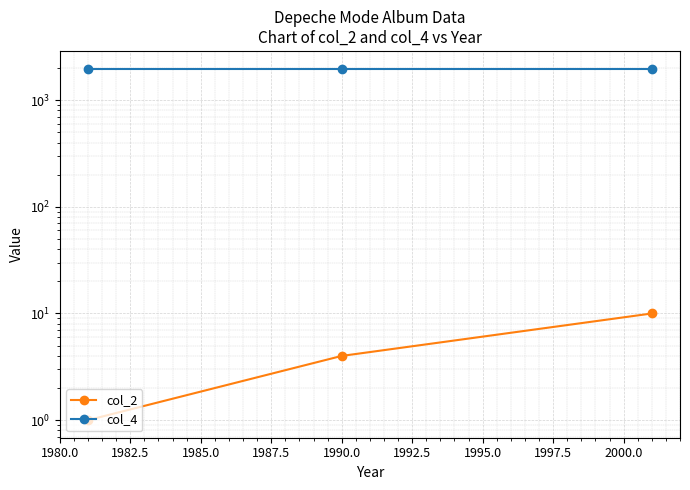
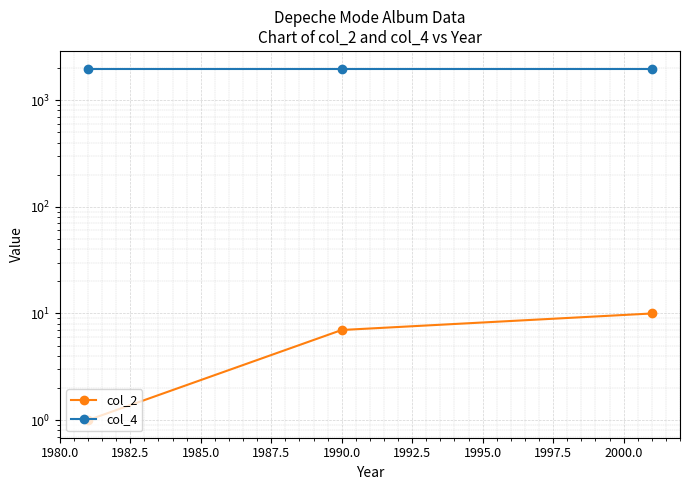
col_2, 1990.0: 4 -> 7
